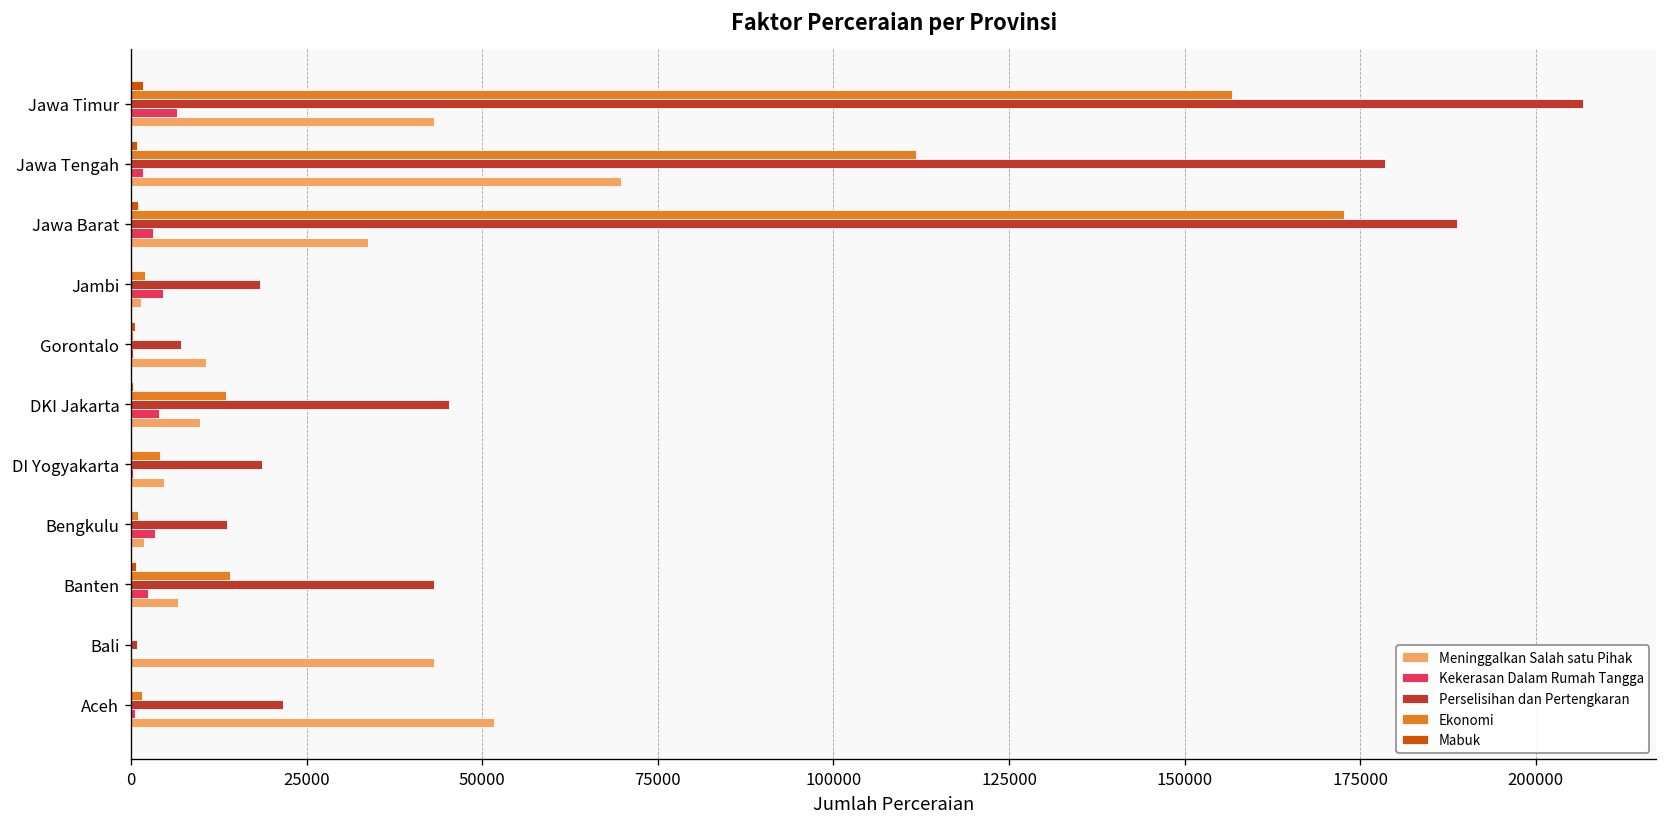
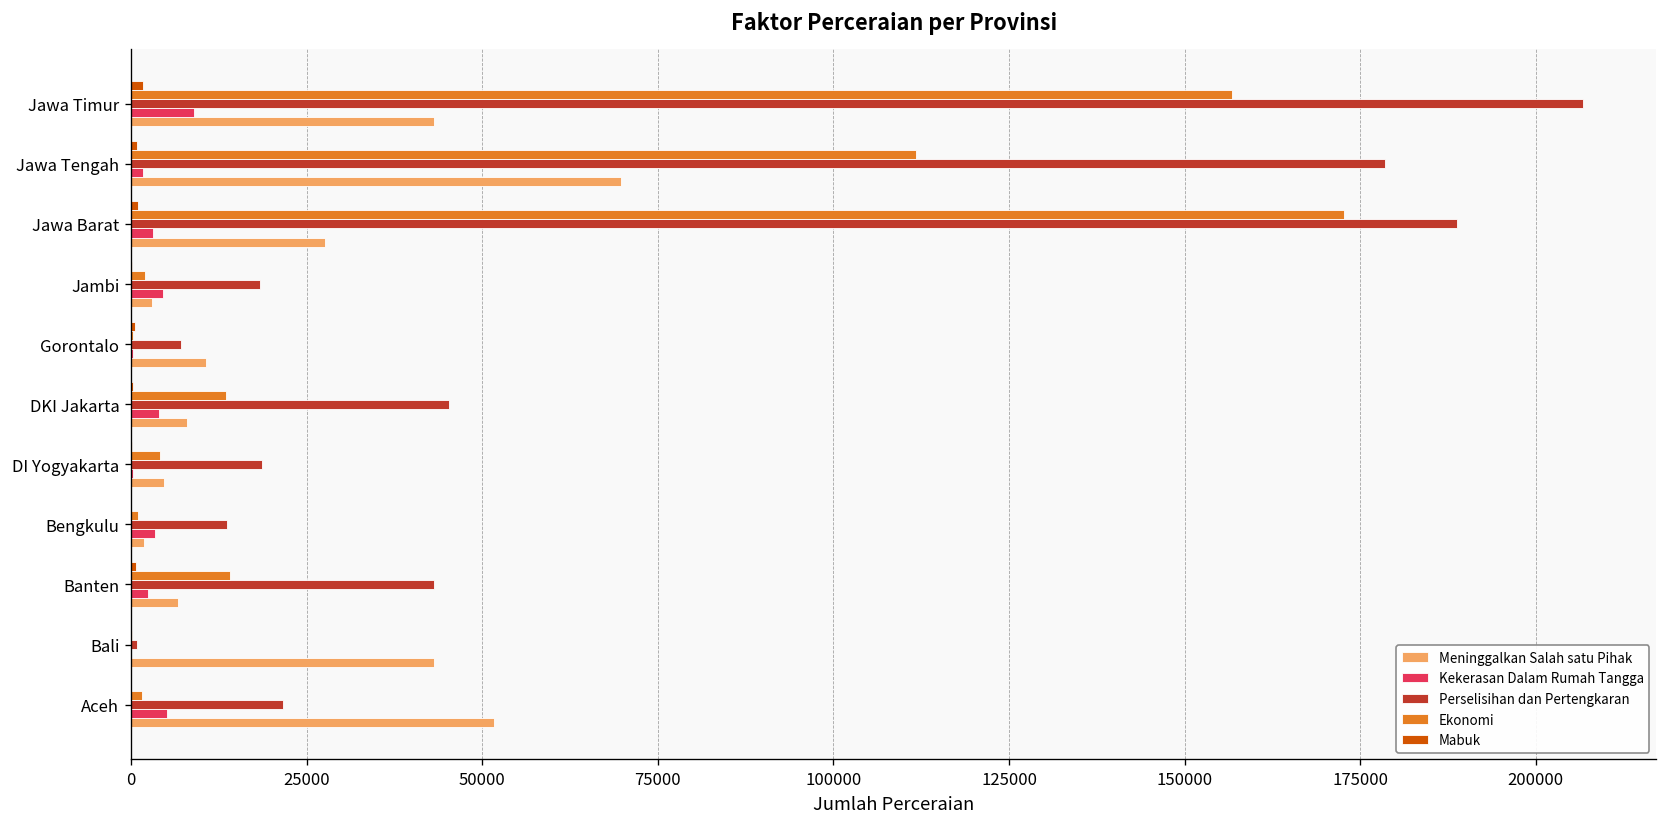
Kekerasan Dalam Rumah Tangga, Jawa Timur: 7000 -> 9000
Meninggalkan Salah satu Pihak, Jawa Barat: 34000 -> 28000
Meninggalkan Salah satu Pihak, Jambi: 1000 -> 3000
Meninggalkan Salah satu Pihak, DKI Jakarta: 10000 -> 8000
Kekerasan Dalam Rumah Tangga, Aceh: 1000 -> 5000
